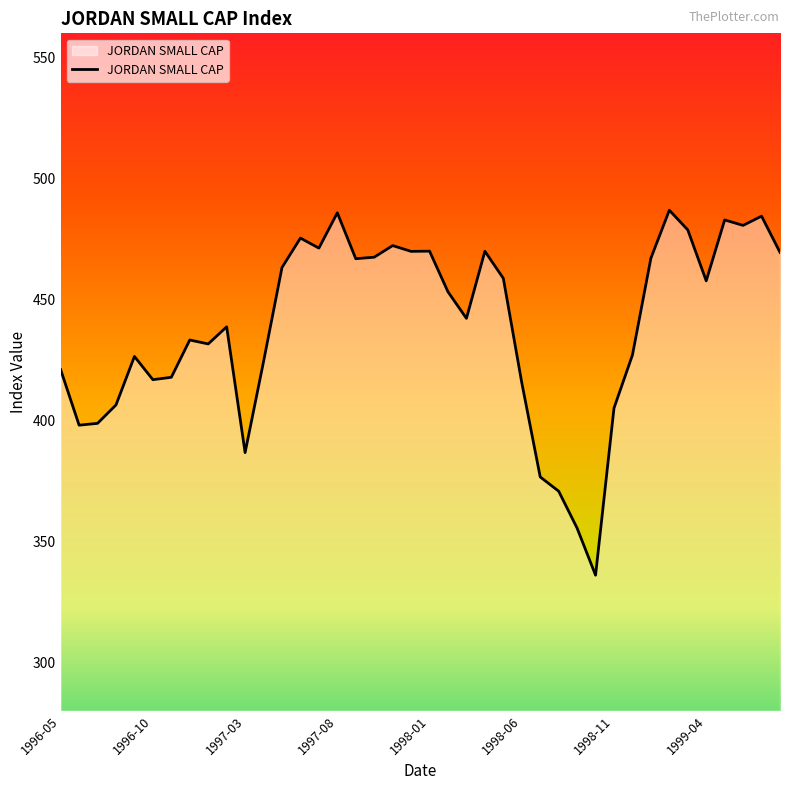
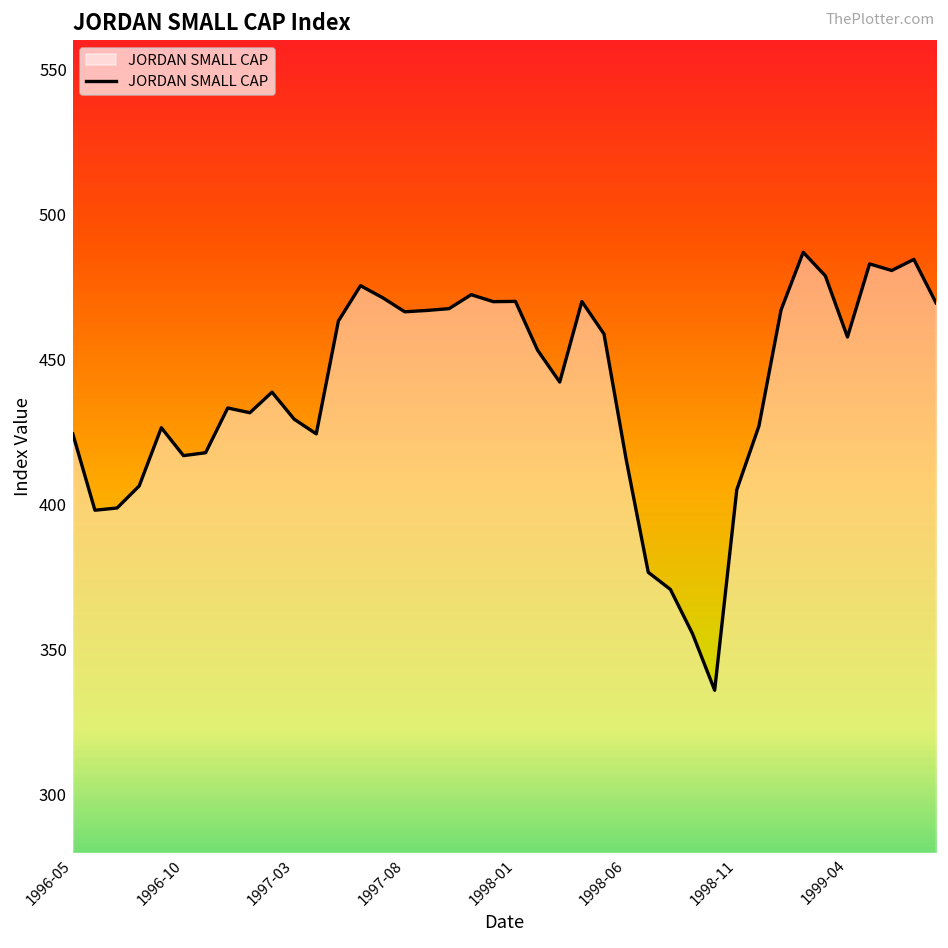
1996-05: 421 -> 424
1997-03: 387 -> 429
1997-08: 486 -> 466
